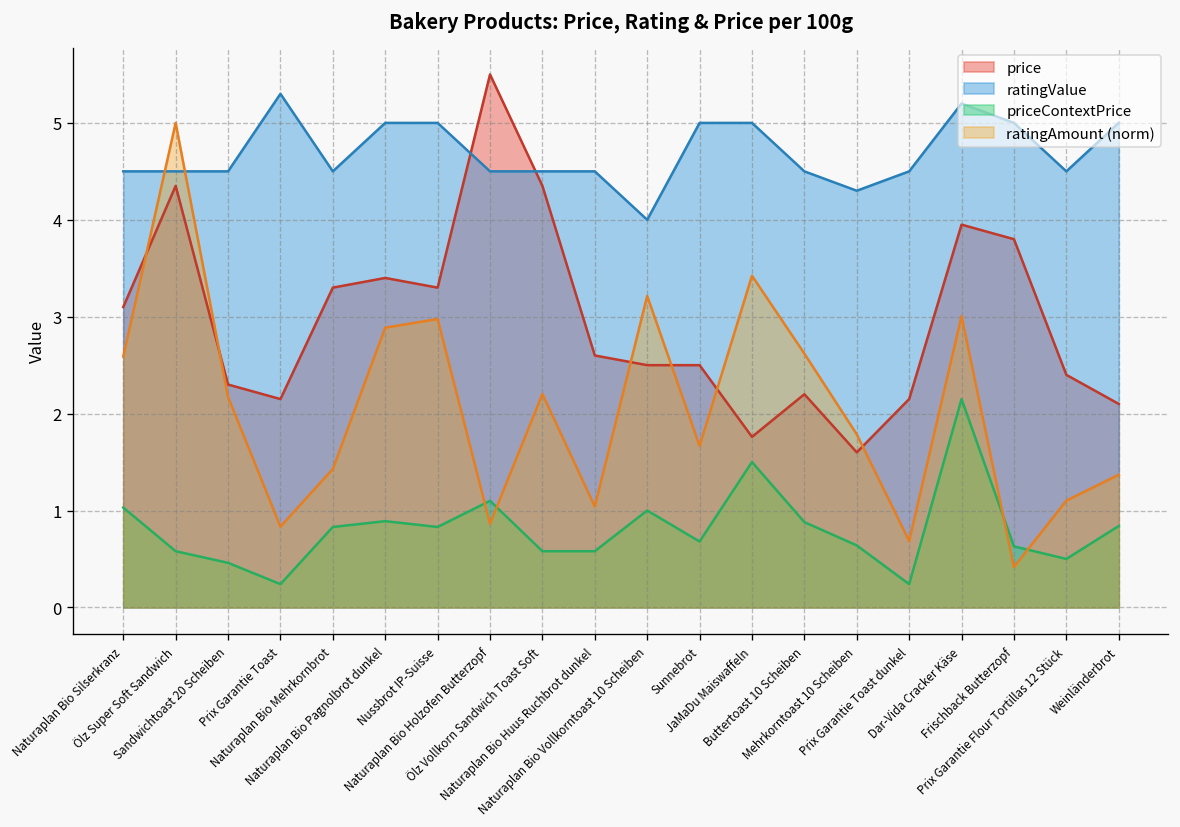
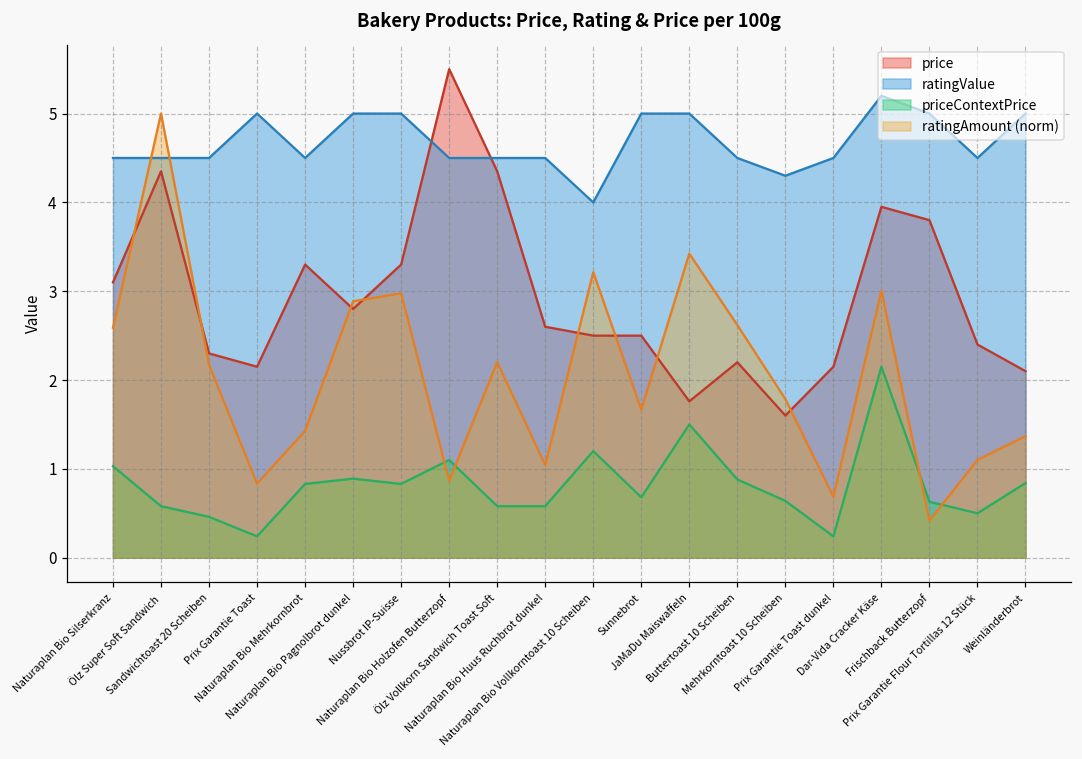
ratingValue, Prix Garantie Toast: 5.3 -> 5.0
price, Naturaplan Bio Pagnolbrot dunkel: 3.4 -> 2.8
priceContextPrice, Naturaplan Bio Vollkorntoast 10 Scheiben: 1.0 -> 1.2
